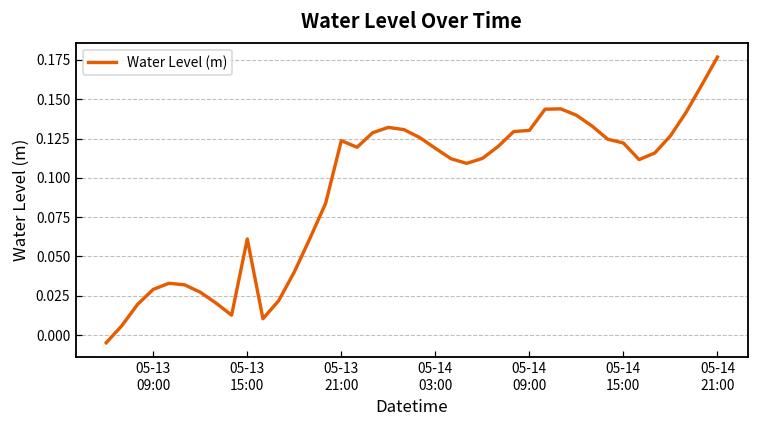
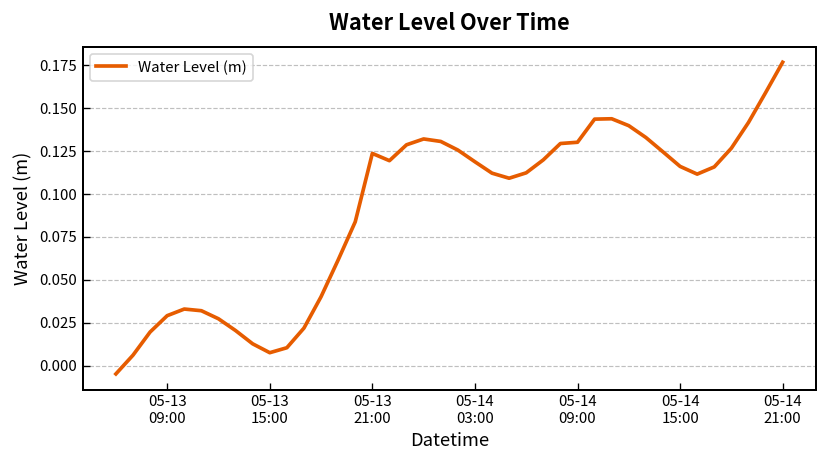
05-13 15:00: 0.061 -> 0.008
05-14 15:00: 0.122 -> 0.116
